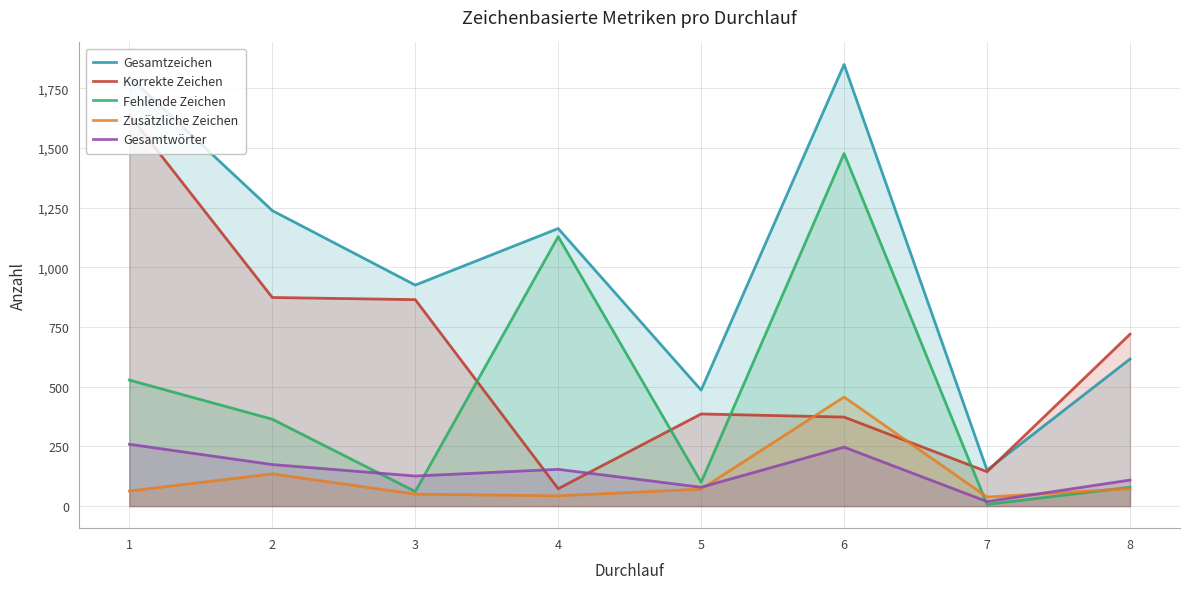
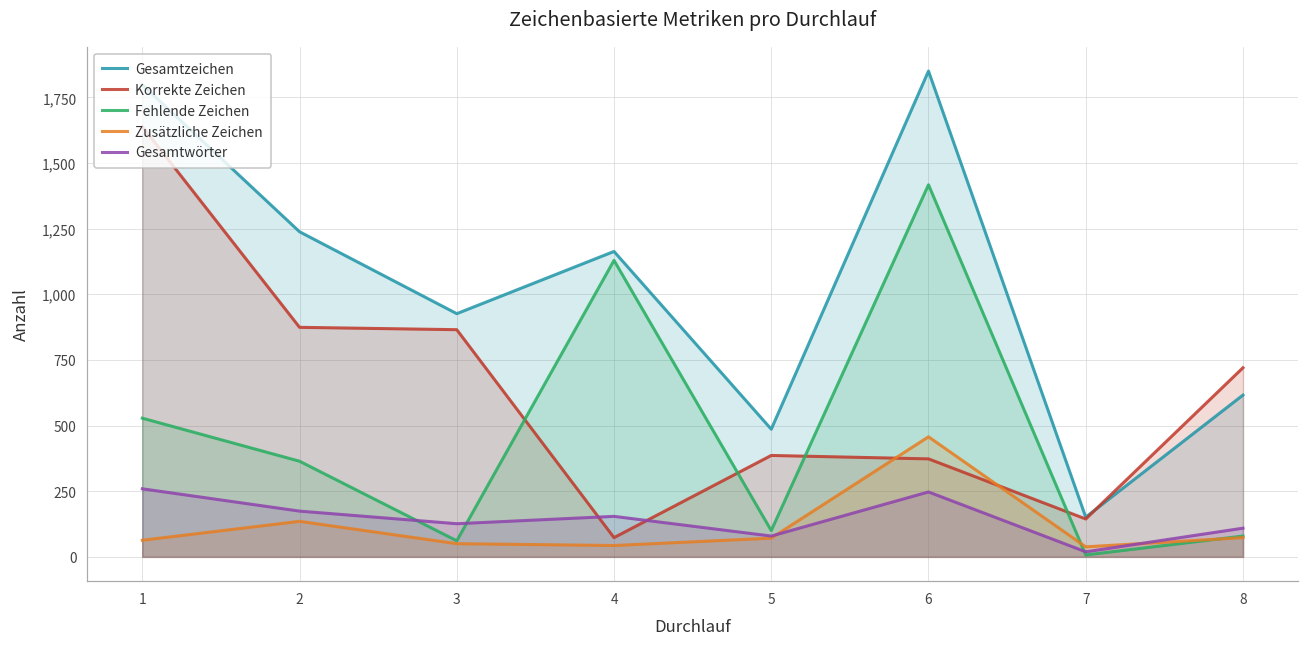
Fehlende Zeichen, 6: 1,480 -> 1,420
